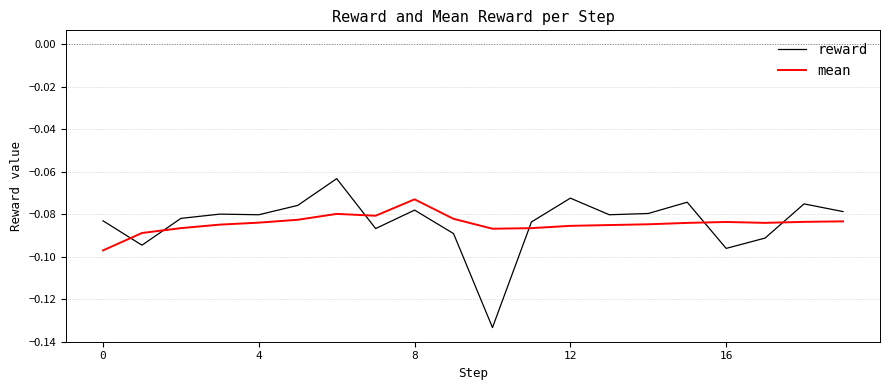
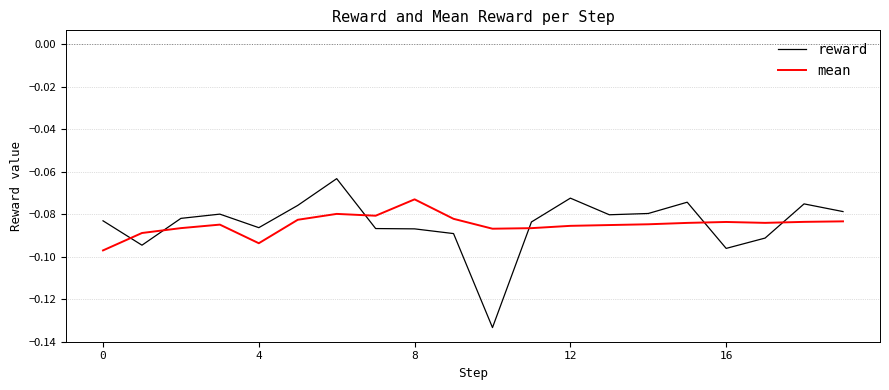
reward, 4: -0.080 -> -0.086
mean, 4: -0.084 -> -0.094
reward, 8: -0.078 -> -0.087
